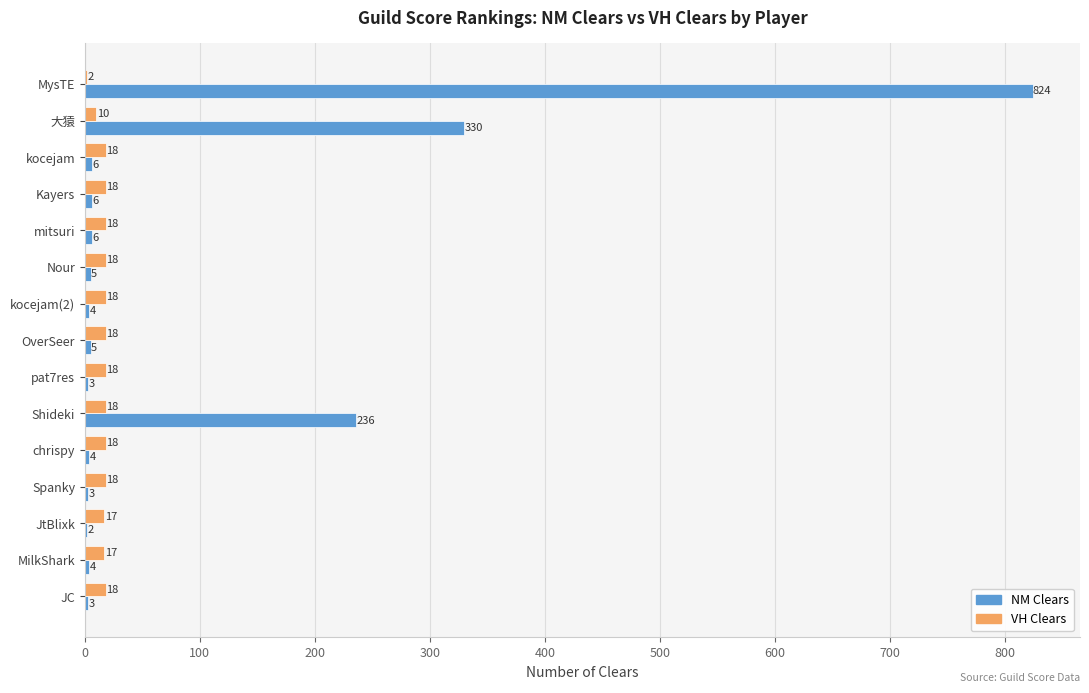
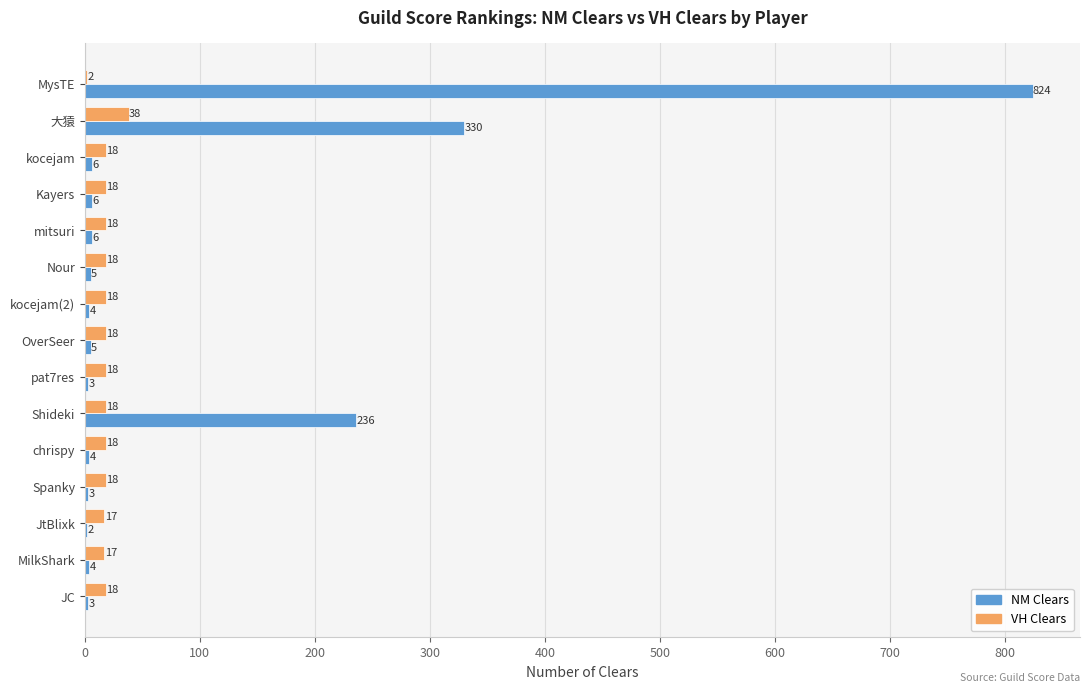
VH Clears, 大猿: 10 -> 38
